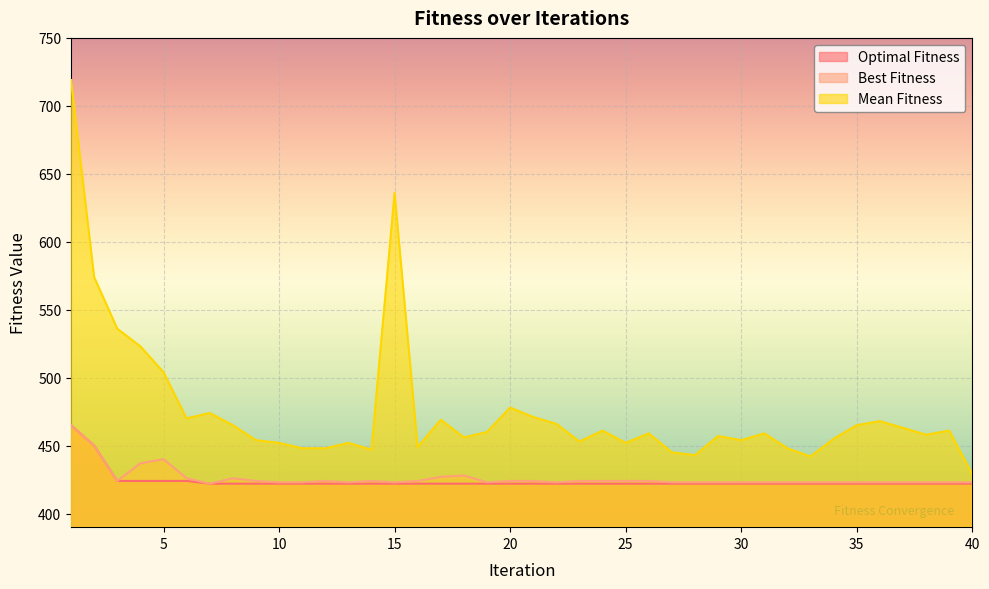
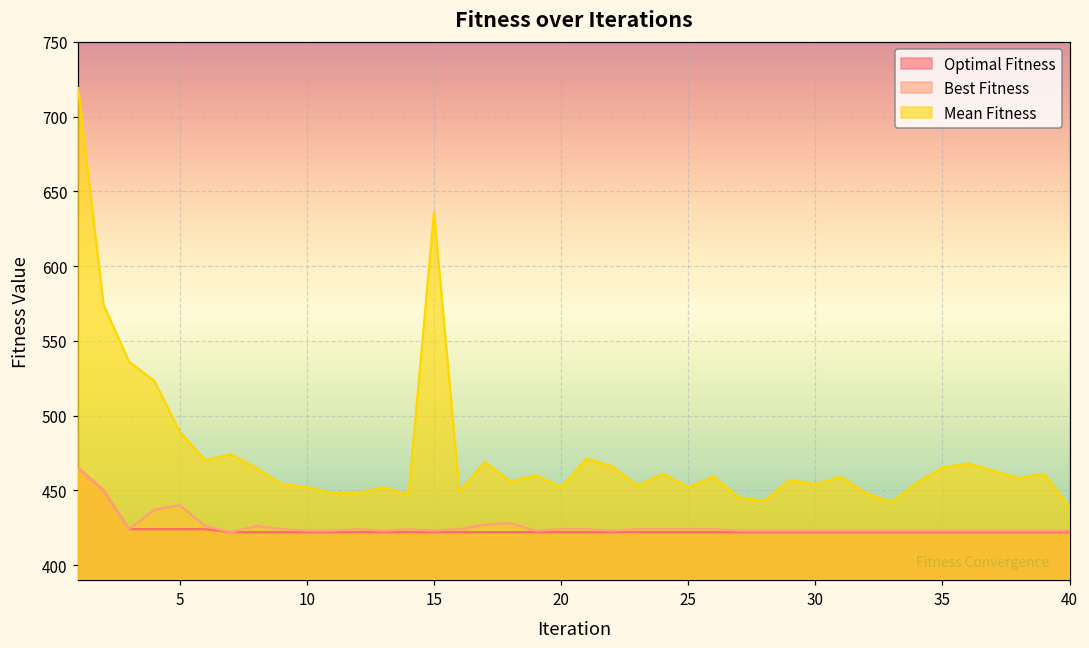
Mean Fitness, 5: 504 -> 489
Mean Fitness, 20: 478 -> 452
Mean Fitness, 40: 429 -> 439
